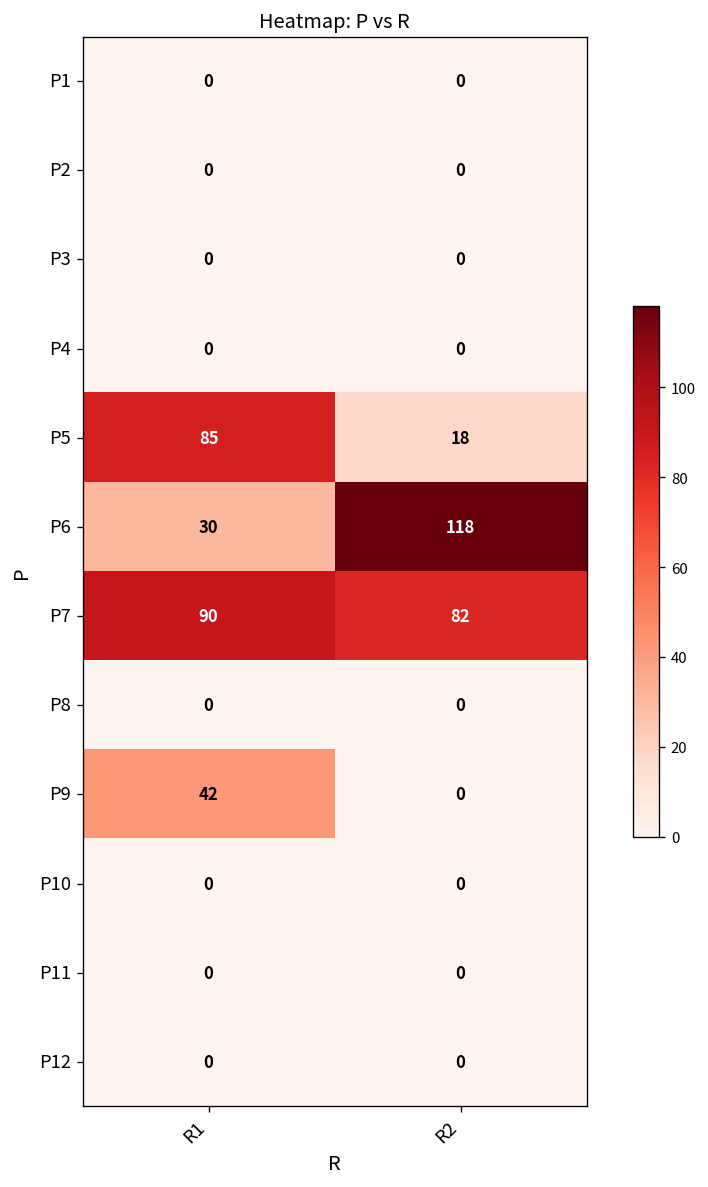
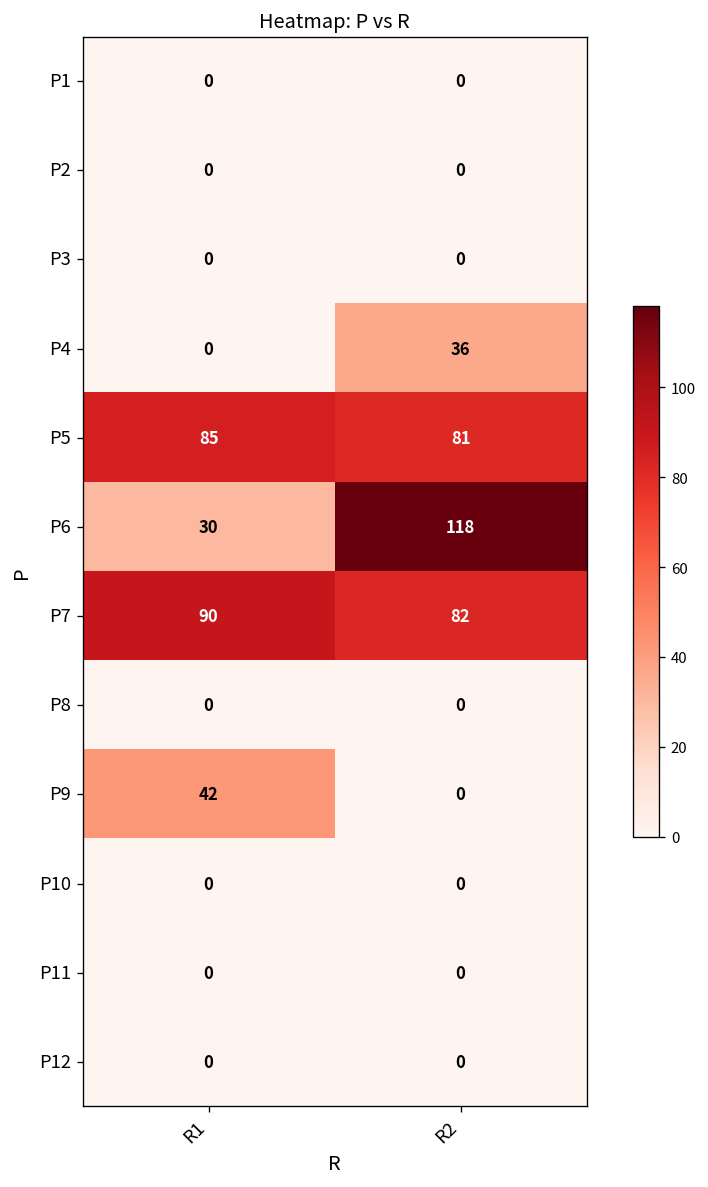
P4, R2: 0 -> 36
P5, R2: 18 -> 81
